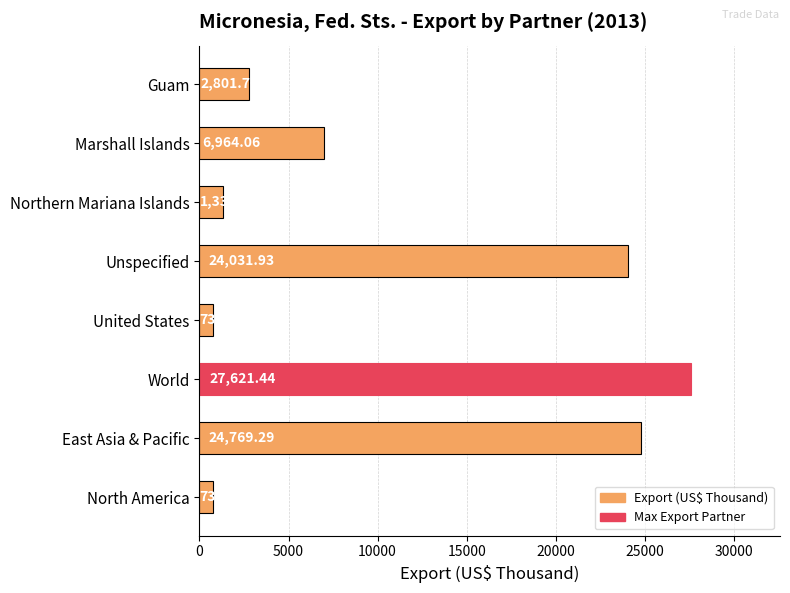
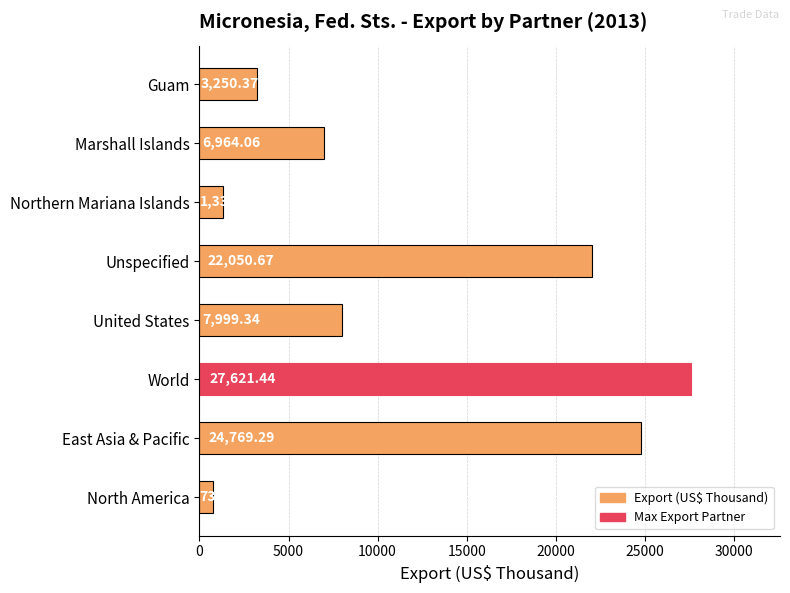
Guam: 2,801.76 -> 3,250.37
Unspecified: 24,031.93 -> 22,050.67
United States: 700 -> 8000
